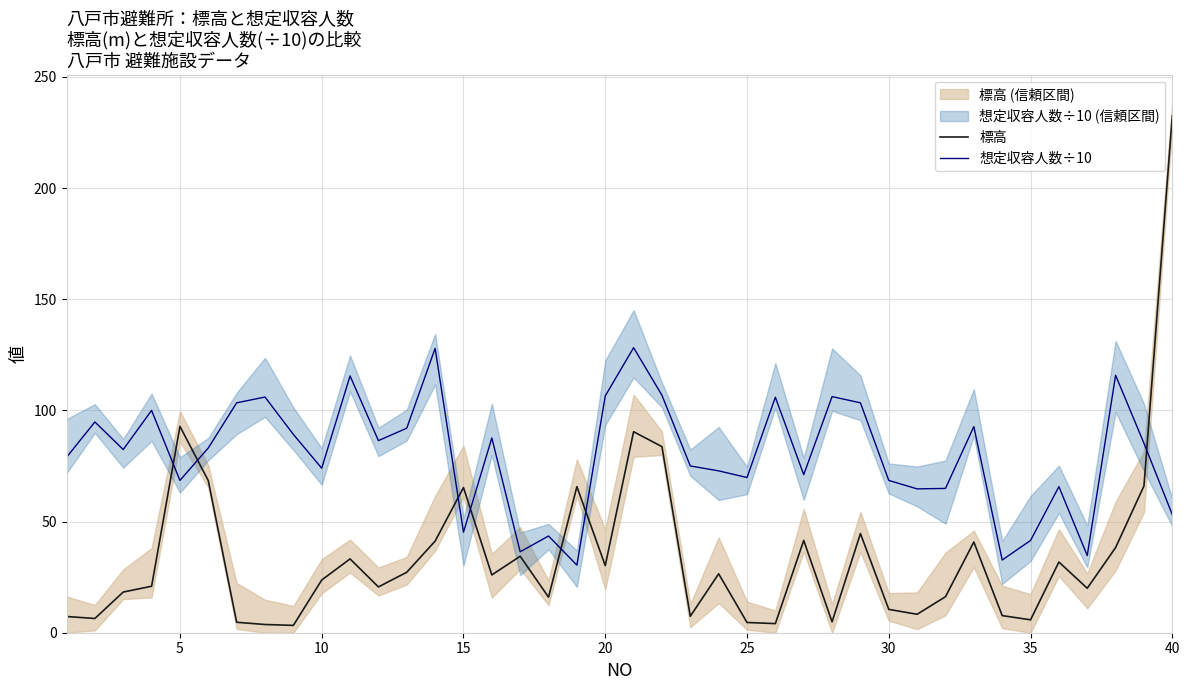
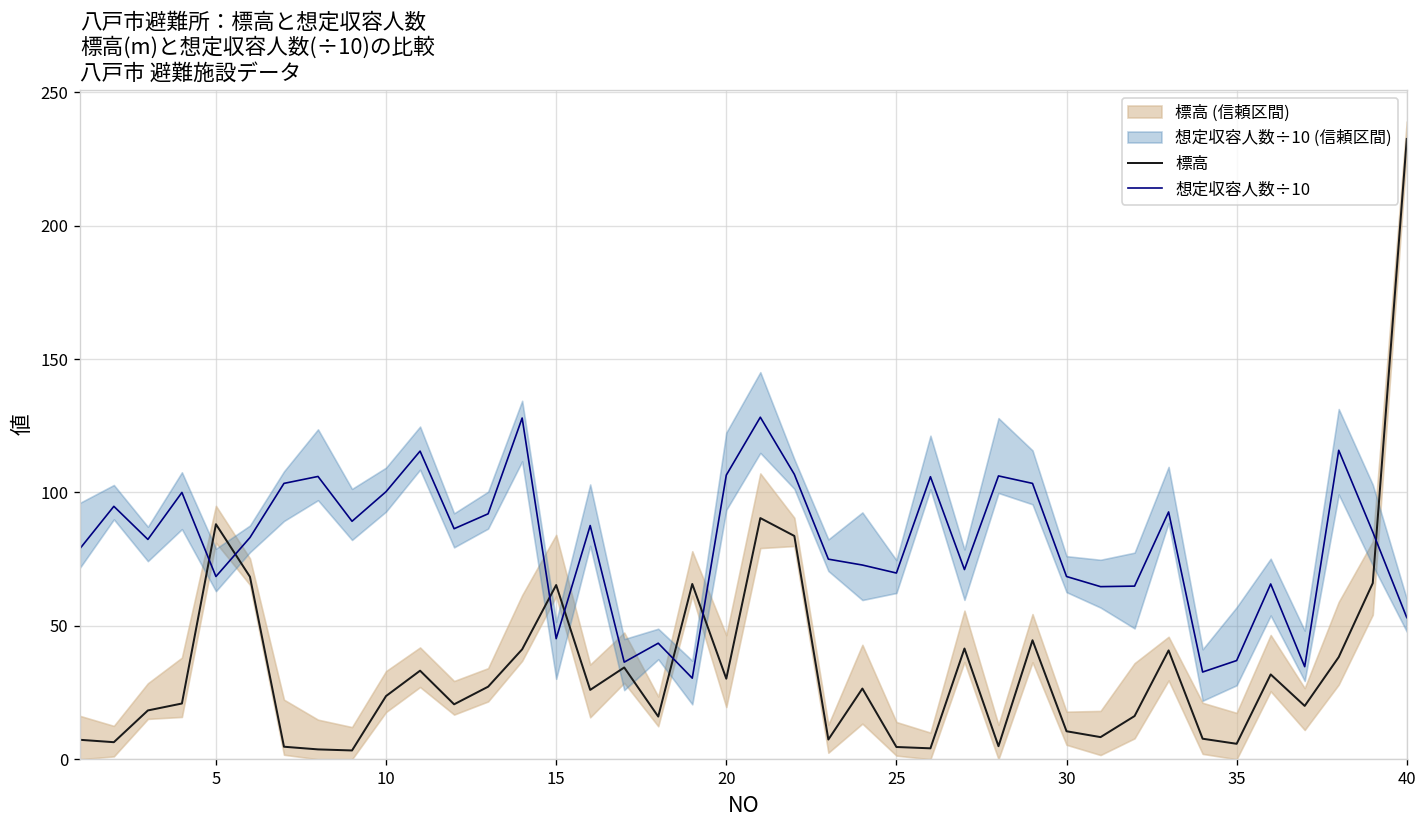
標高, 5: 93 -> 88
想定収容人数÷10, 10: 74 -> 100
想定収容人数÷10, 35: 42 -> 37
